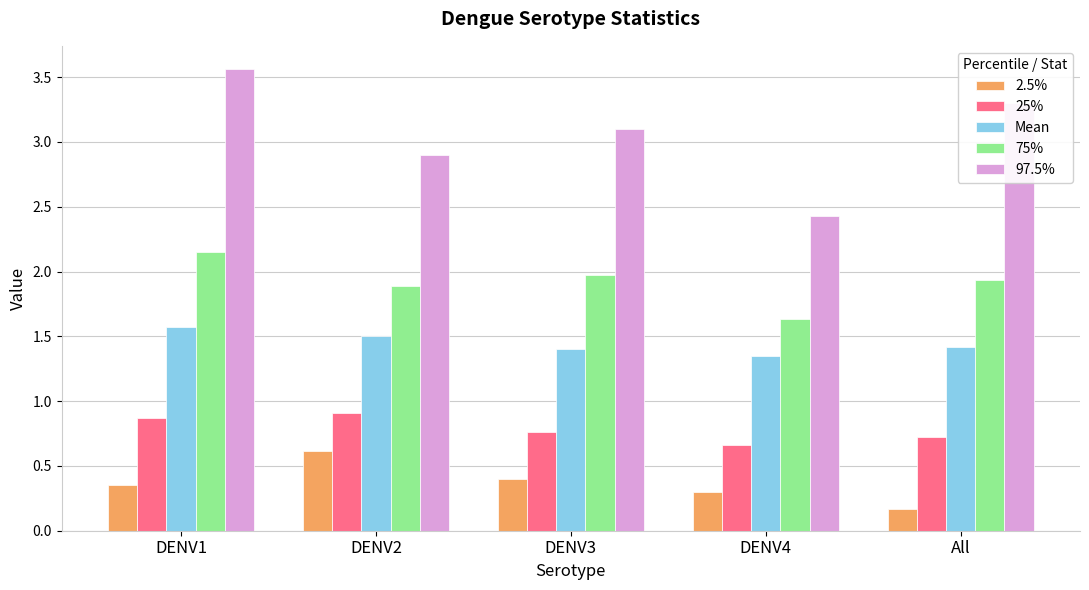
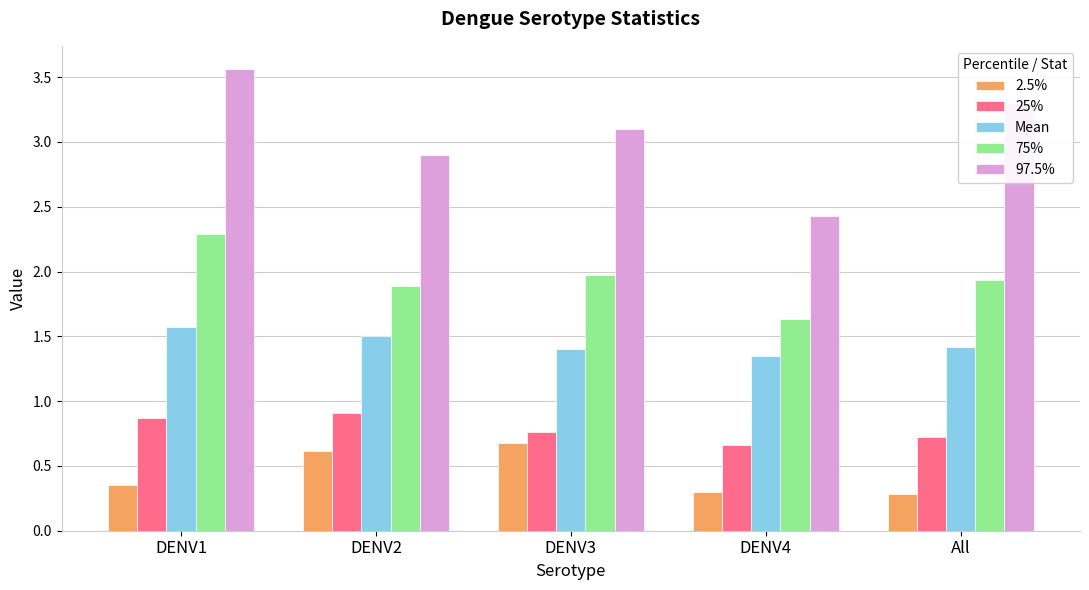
75%, DENV1: 2.15 -> 2.29
2.5%, DENV3: 0.40 -> 0.67
2.5%, All: 0.17 -> 0.28
